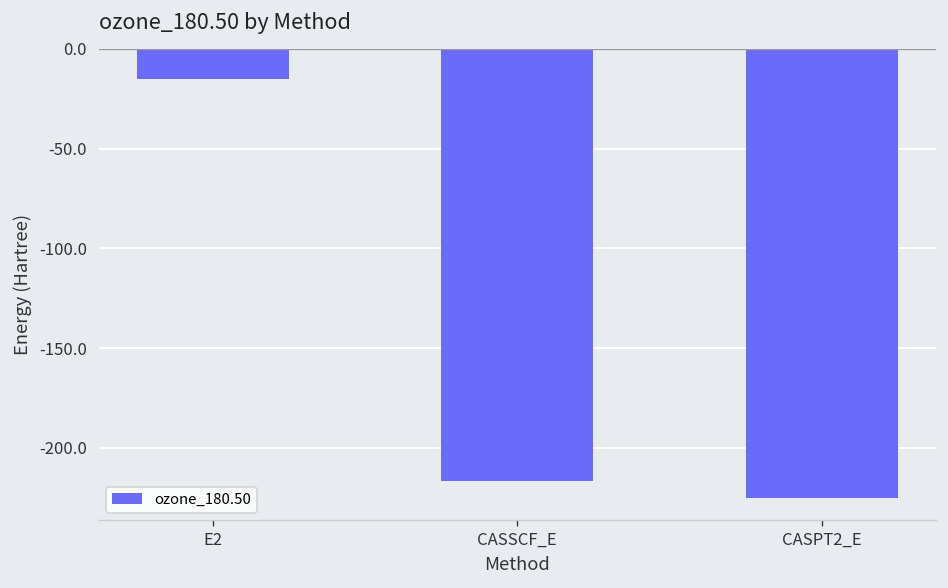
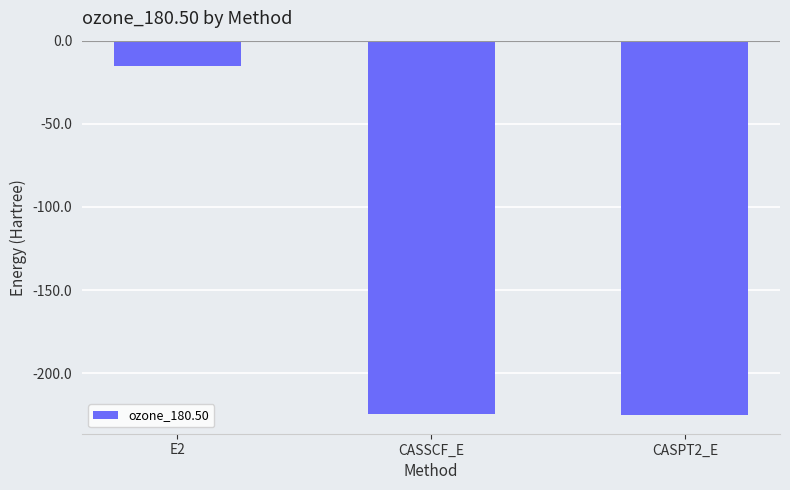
CASSCF_E: -217 -> -224
